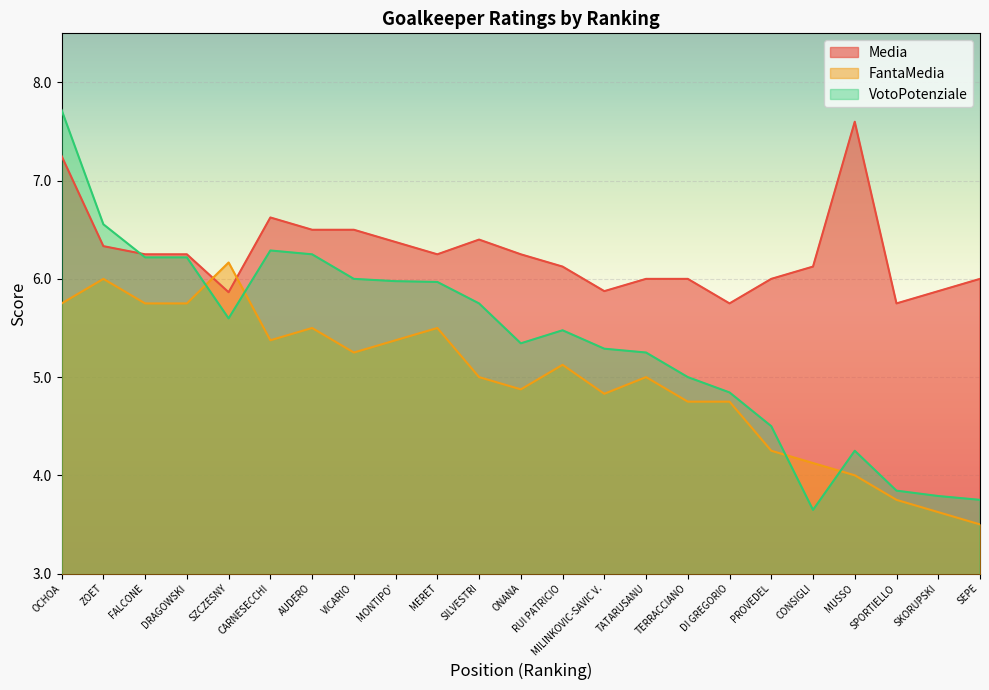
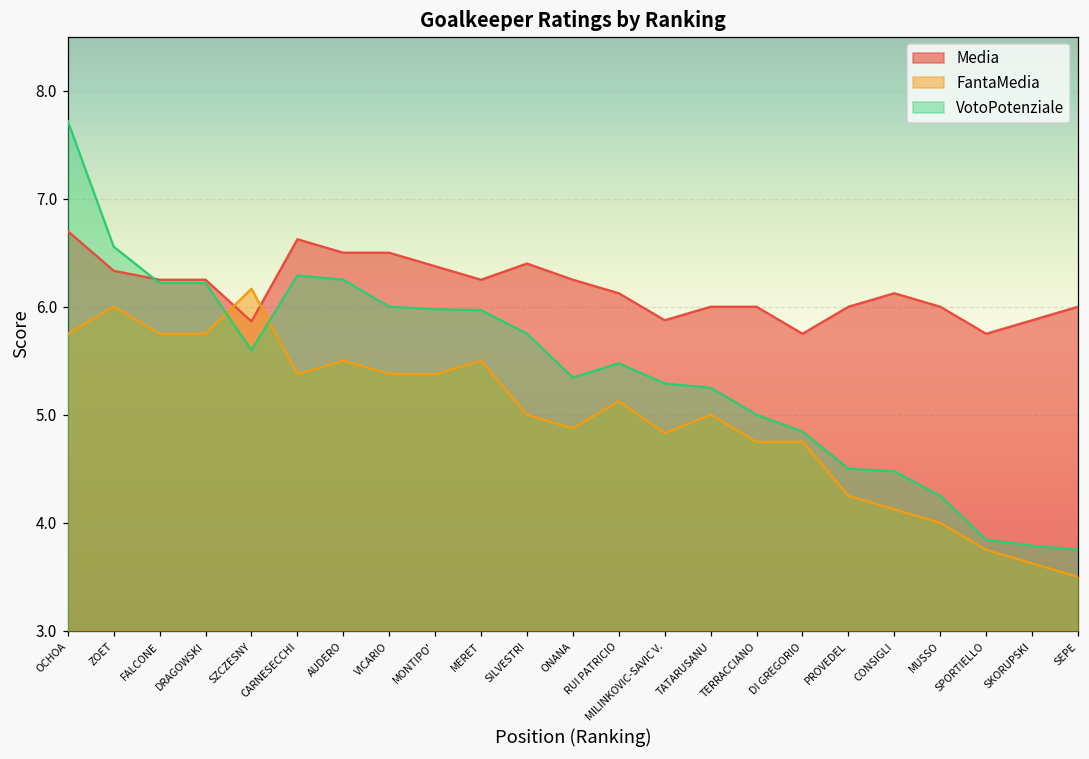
Media, OCHOA: 7.3 -> 6.7
FantaMedia, VICARIO: 5.3 -> 5.4
VotoPotenziale, CONSIGLI: 3.6 -> 4.5
Media, MUSSO: 7.6 -> 6.0
